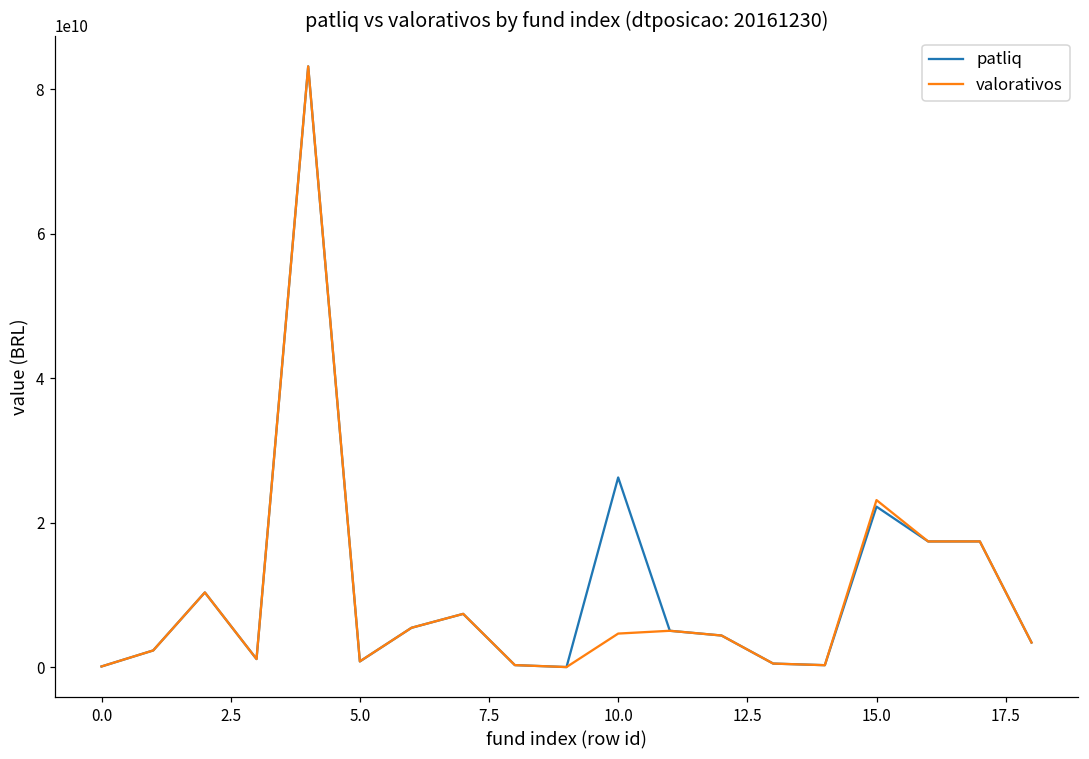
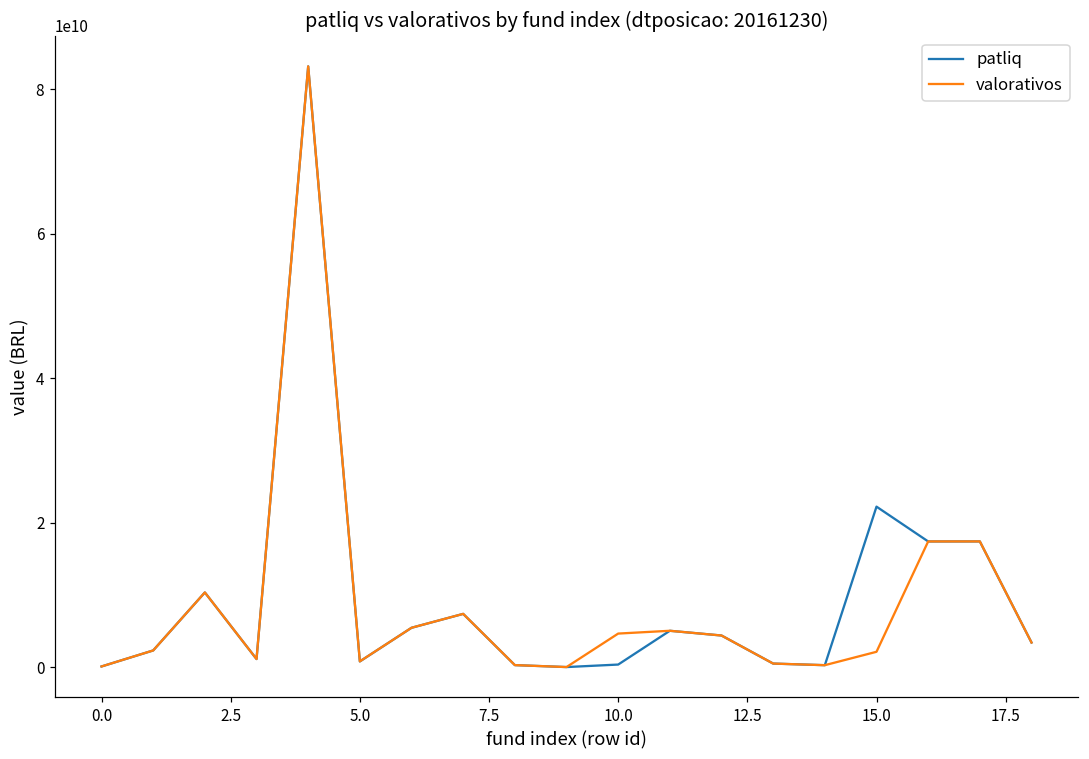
patliq, 10.0: 26000000000 -> 0
valorativos, 15.0: 23000000000 -> 2000000000
